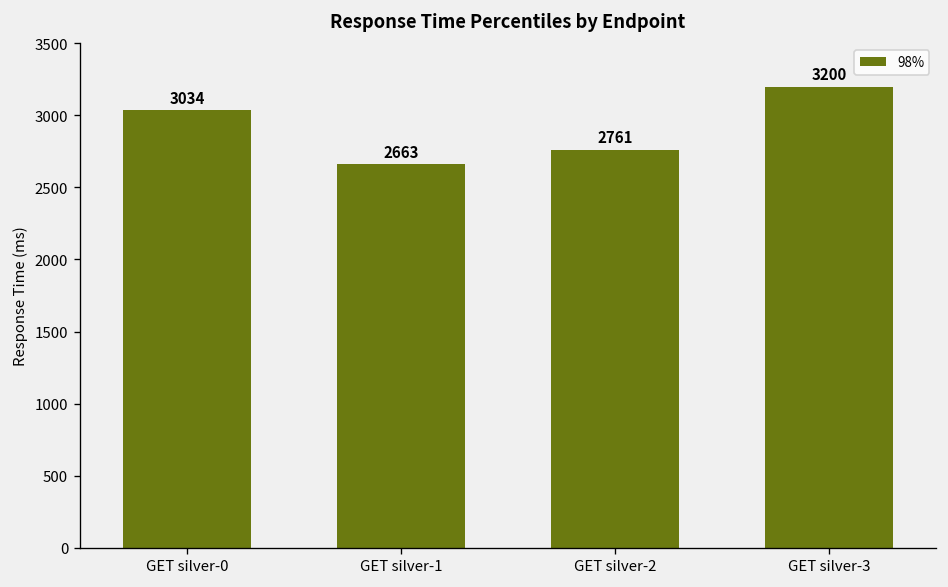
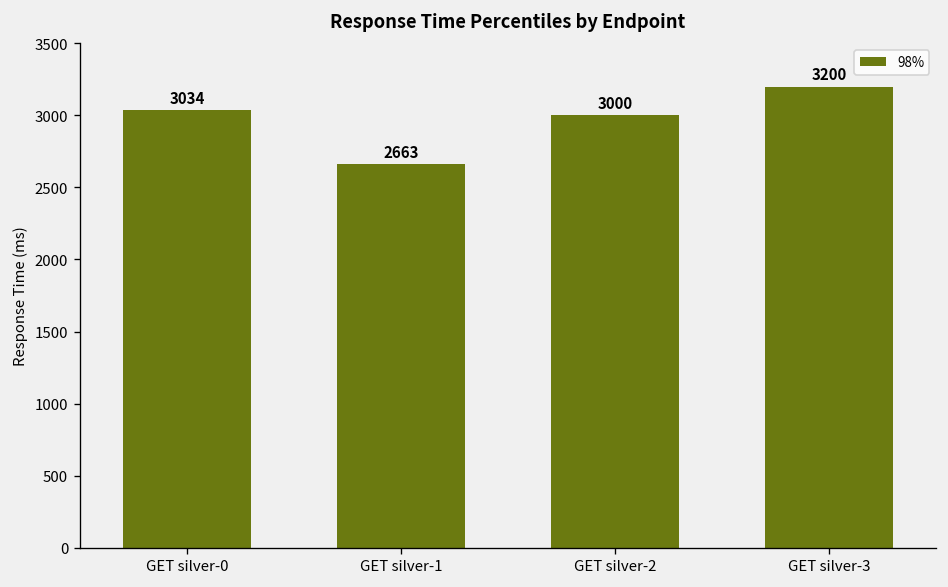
GET silver-2: 2761 -> 3000
